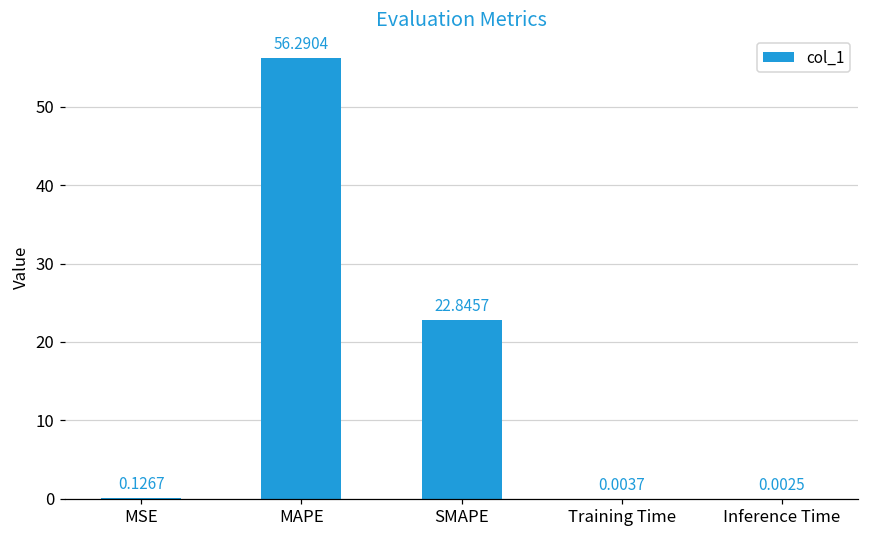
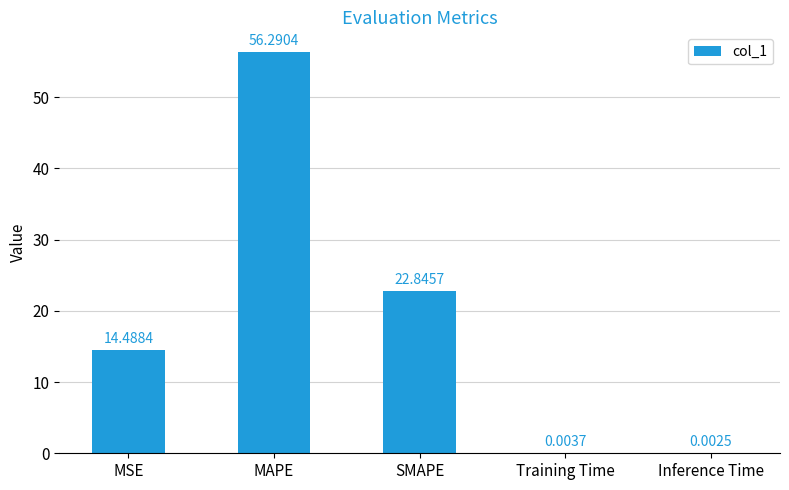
MSE: 0.1267 -> 14.4884
